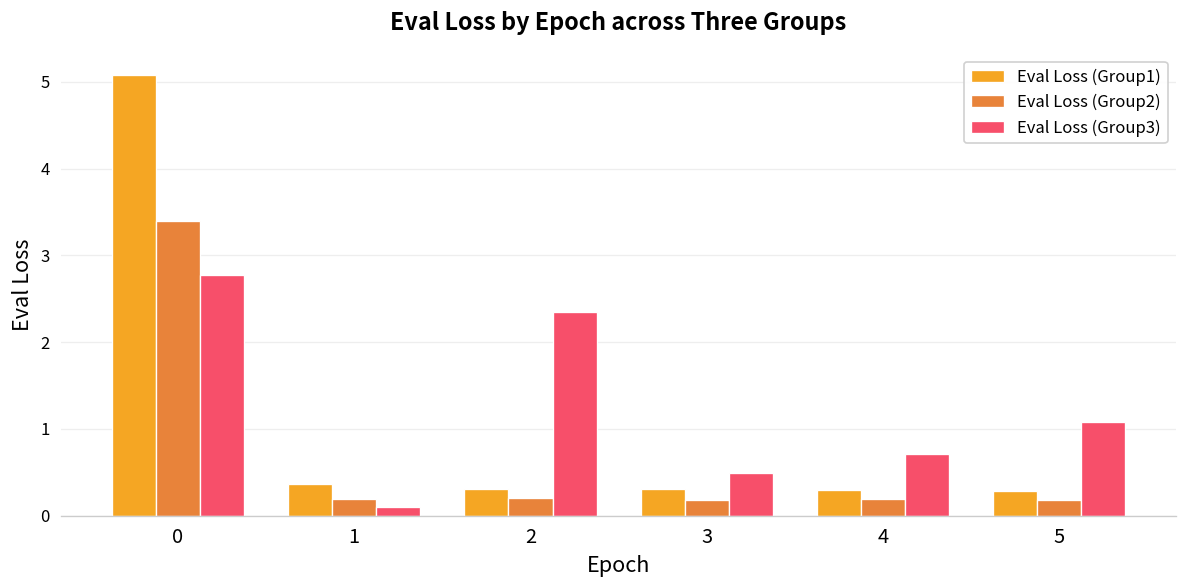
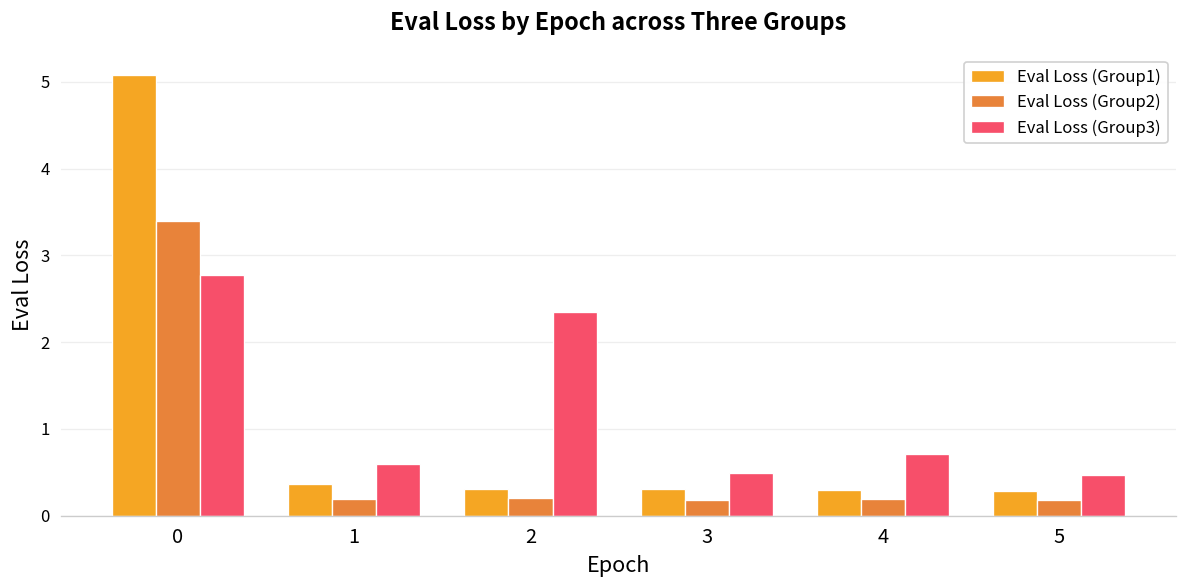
Eval Loss (Group3), 1: 0.1 -> 0.6
Eval Loss (Group3), 5: 1.1 -> 0.5
